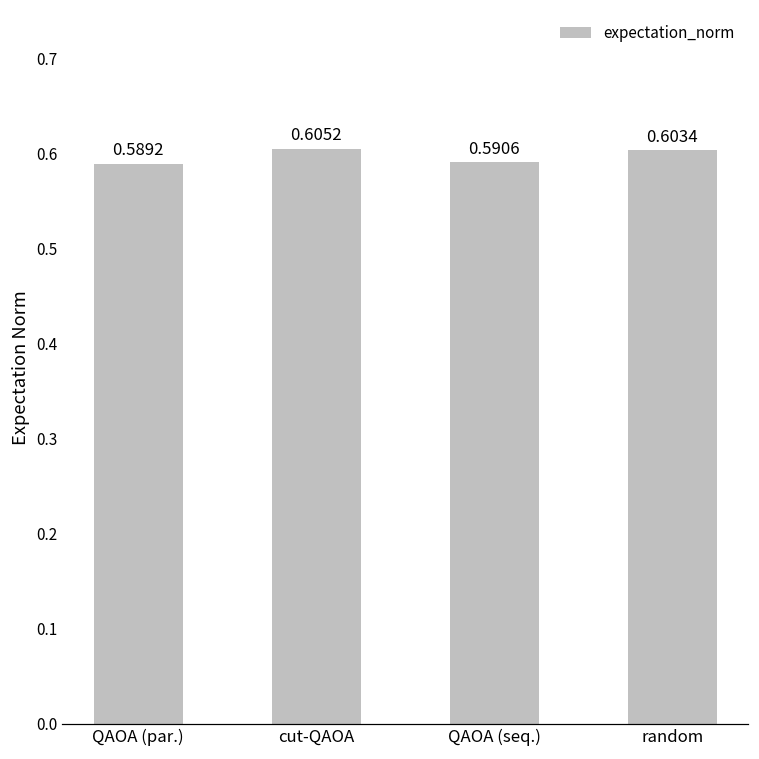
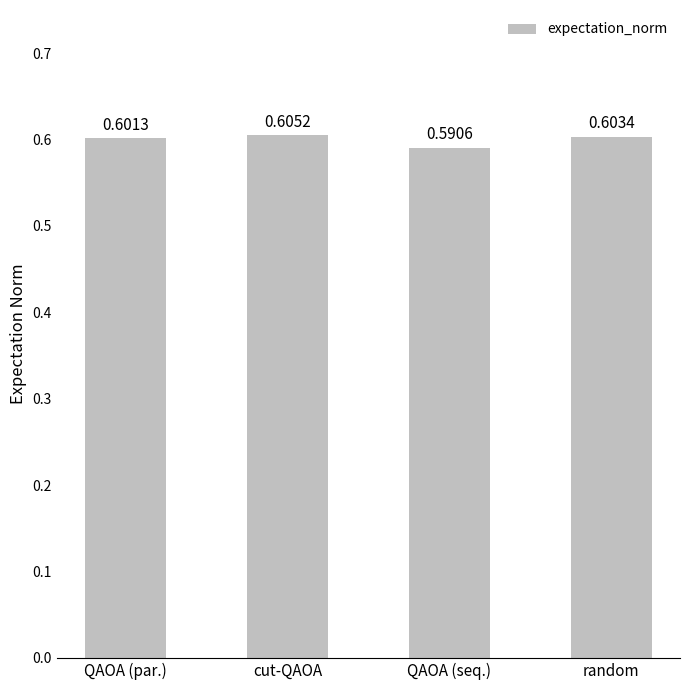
QAOA (par.): 0.5892 -> 0.6013
